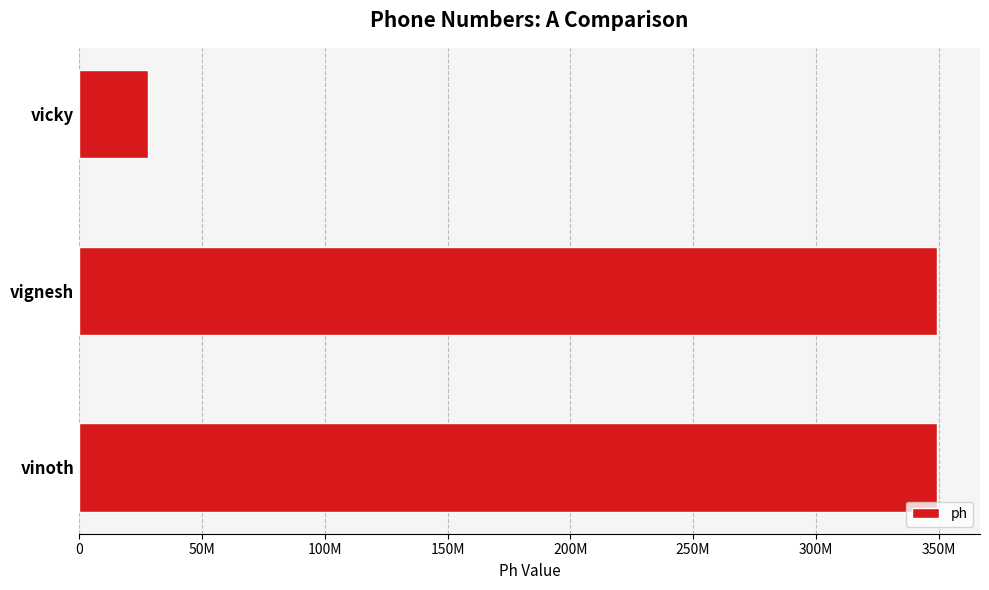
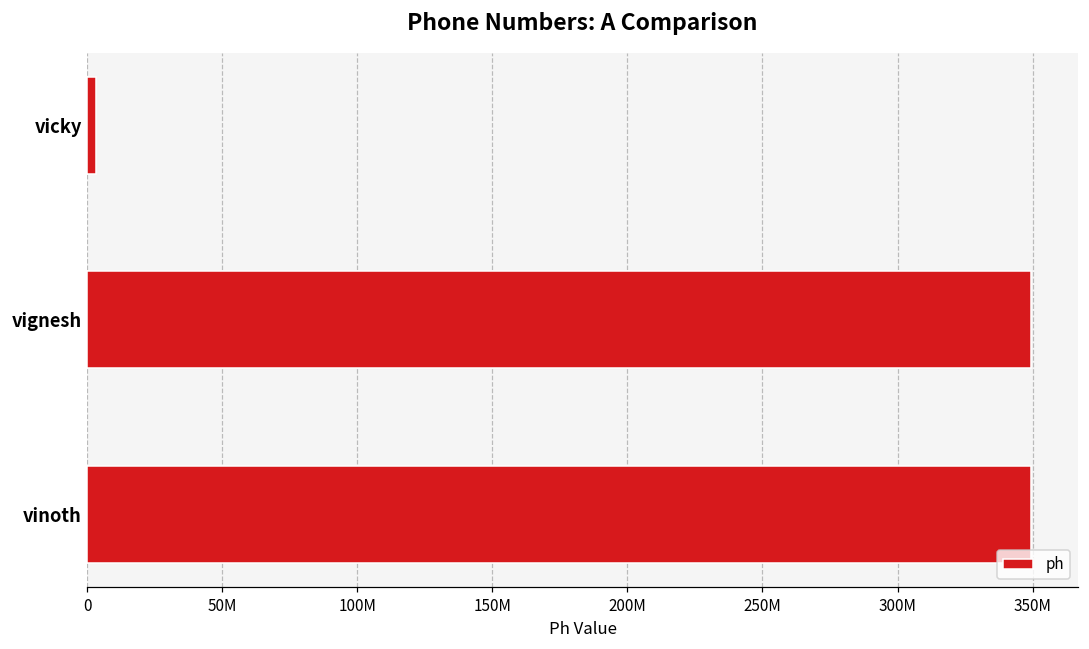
vicky: 28000000 -> 3000000
